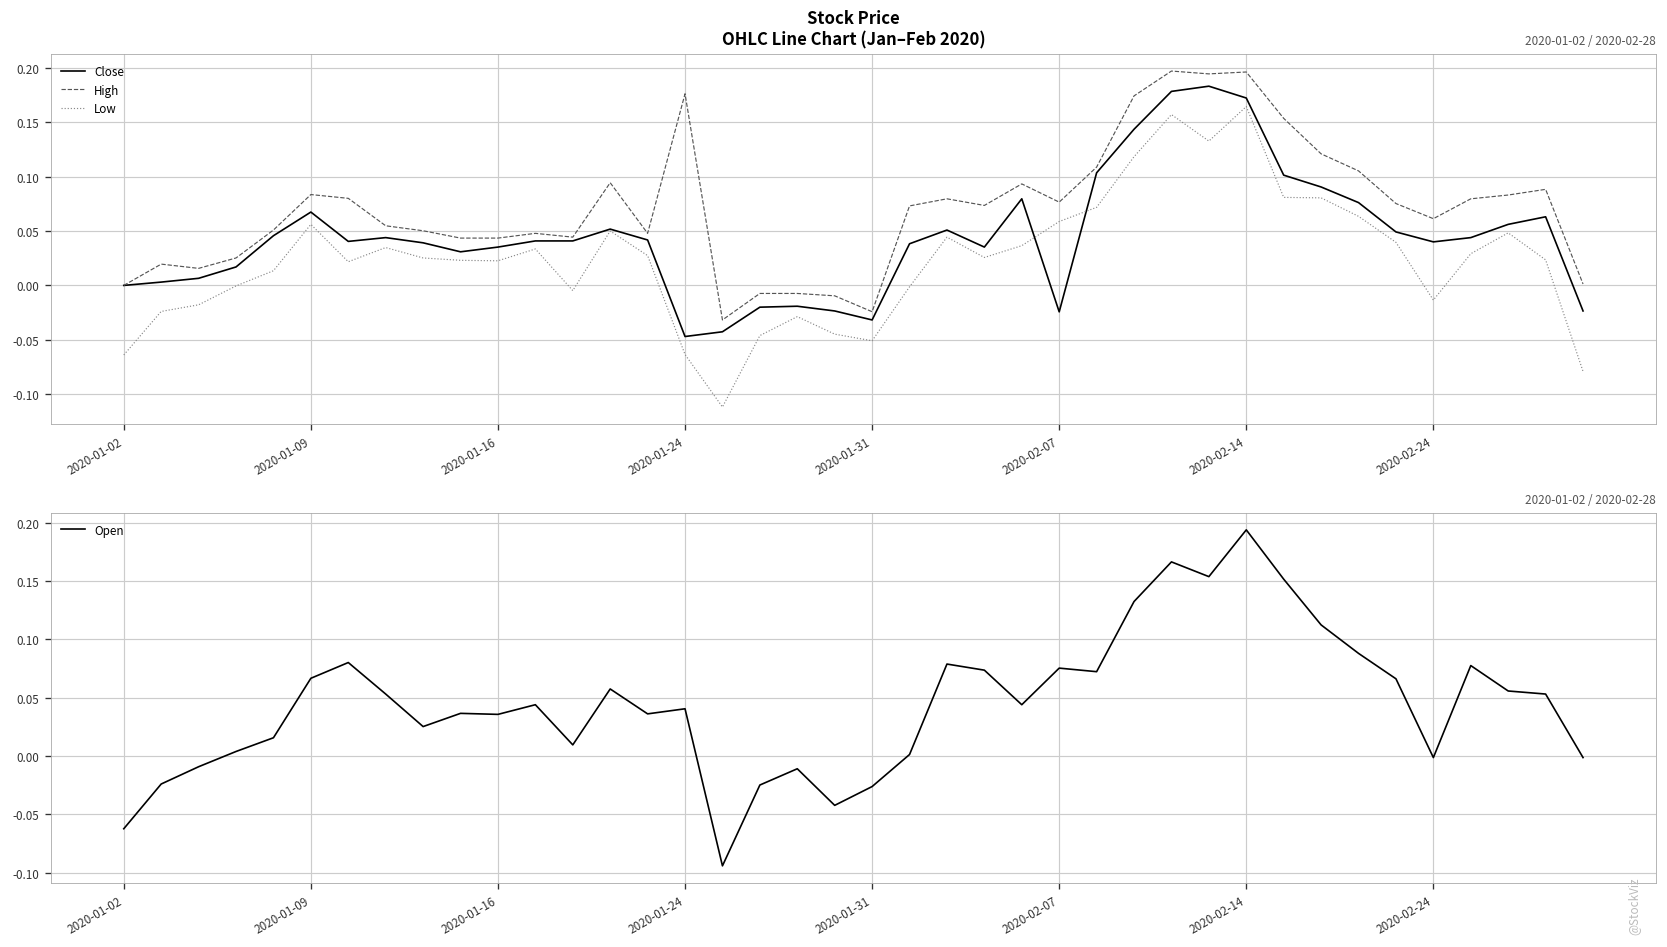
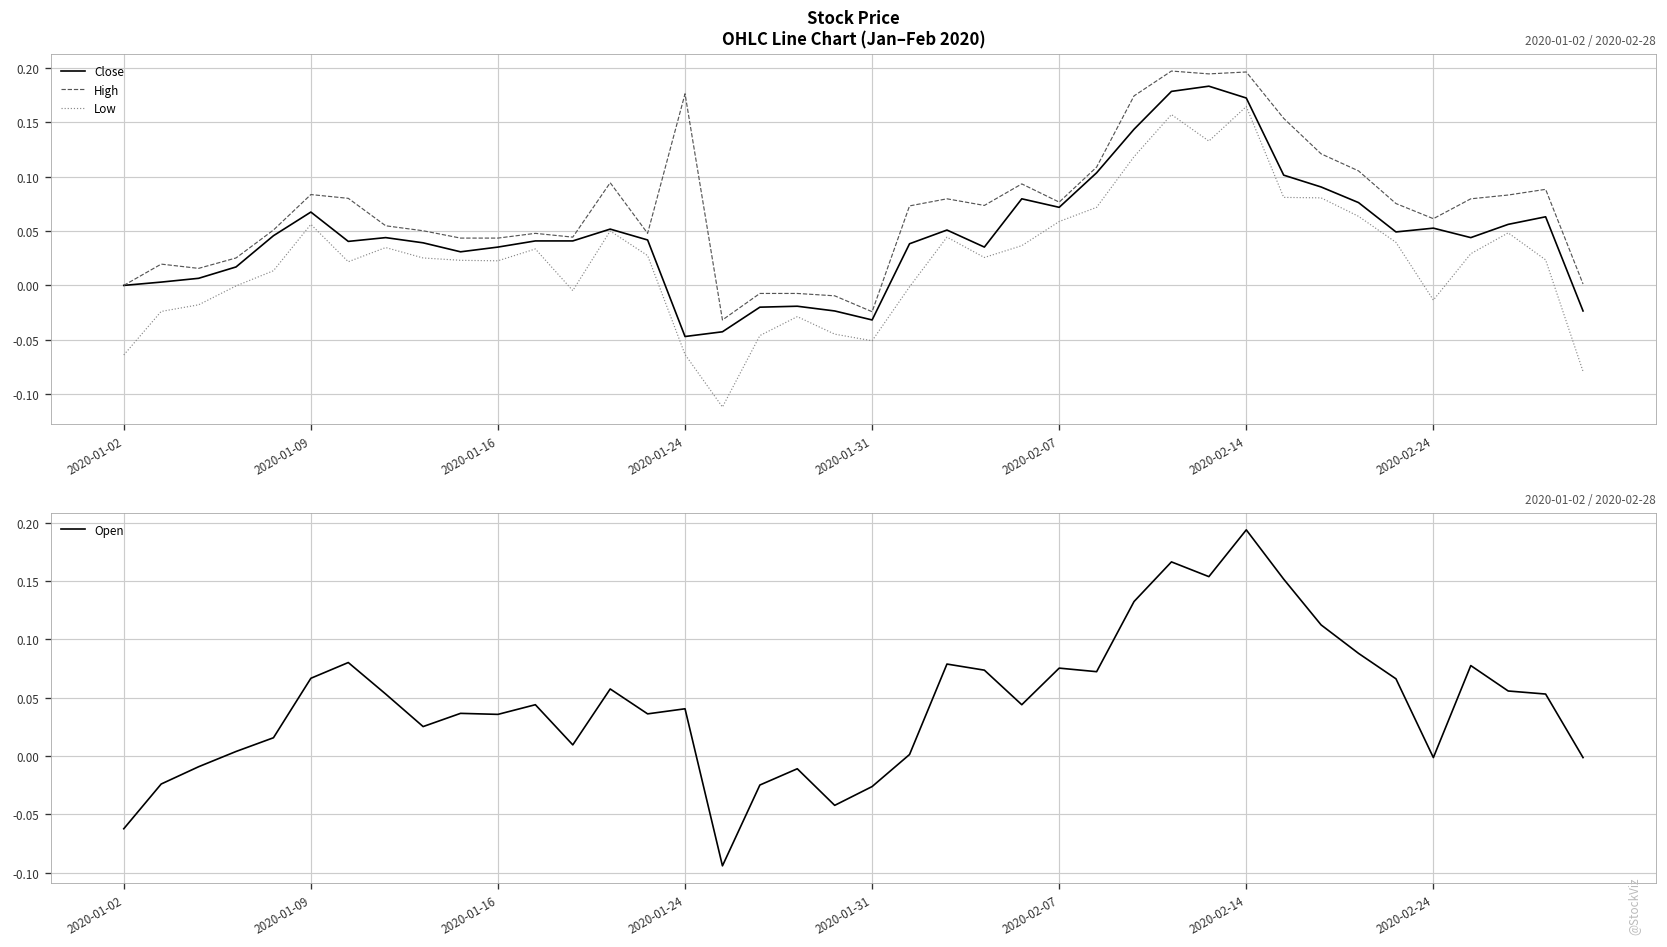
Stock Price OHLC Line Chart (Jan–Feb 2020), Close, 2020-02-07: -0.02 -> 0.07
Stock Price OHLC Line Chart (Jan–Feb 2020), Close, 2020-02-24: 0.04 -> 0.05
